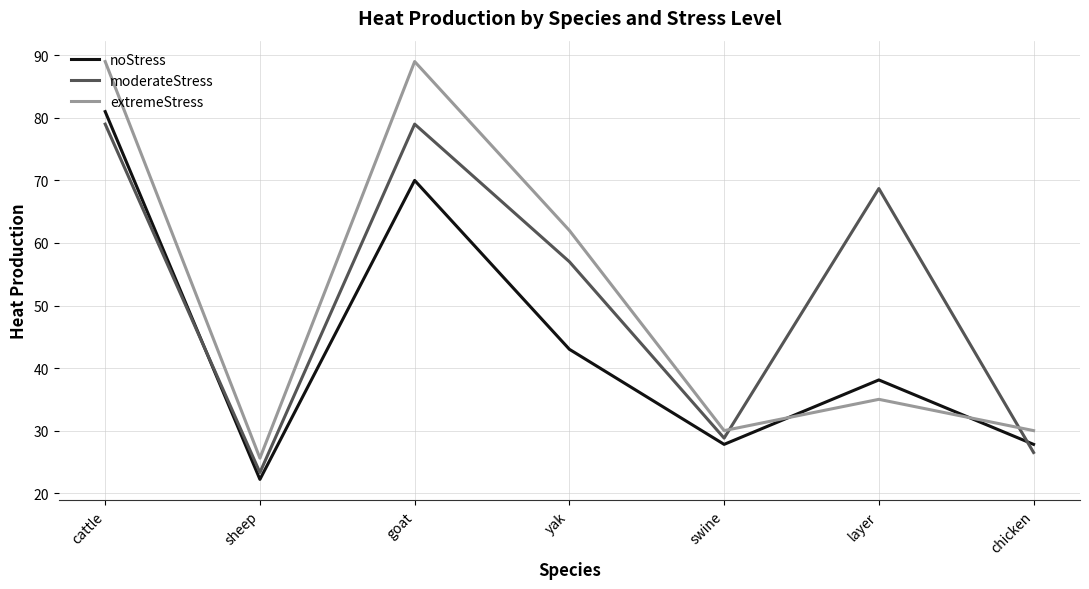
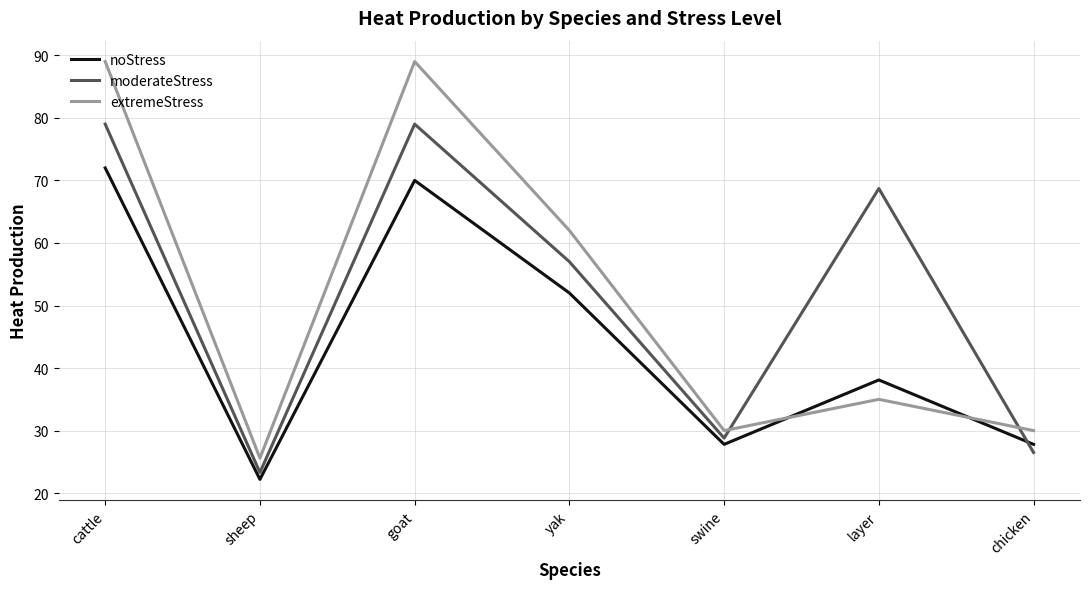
noStress, cattle: 81 -> 72
noStress, yak: 43 -> 52
